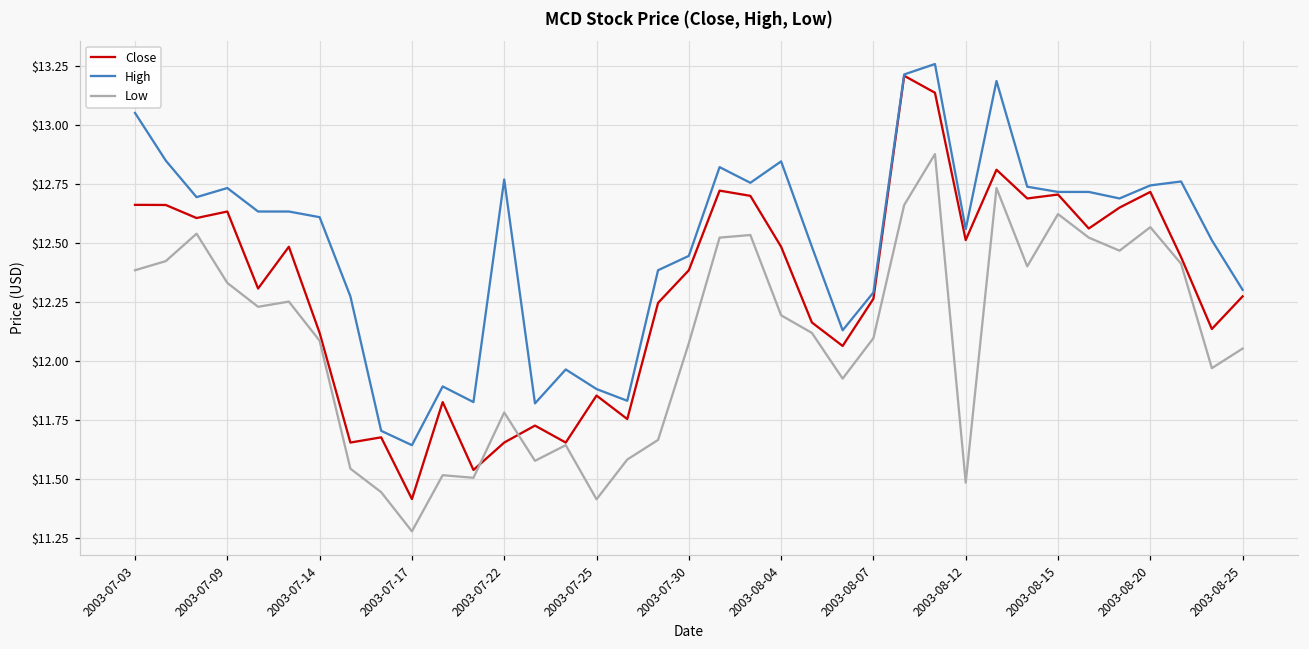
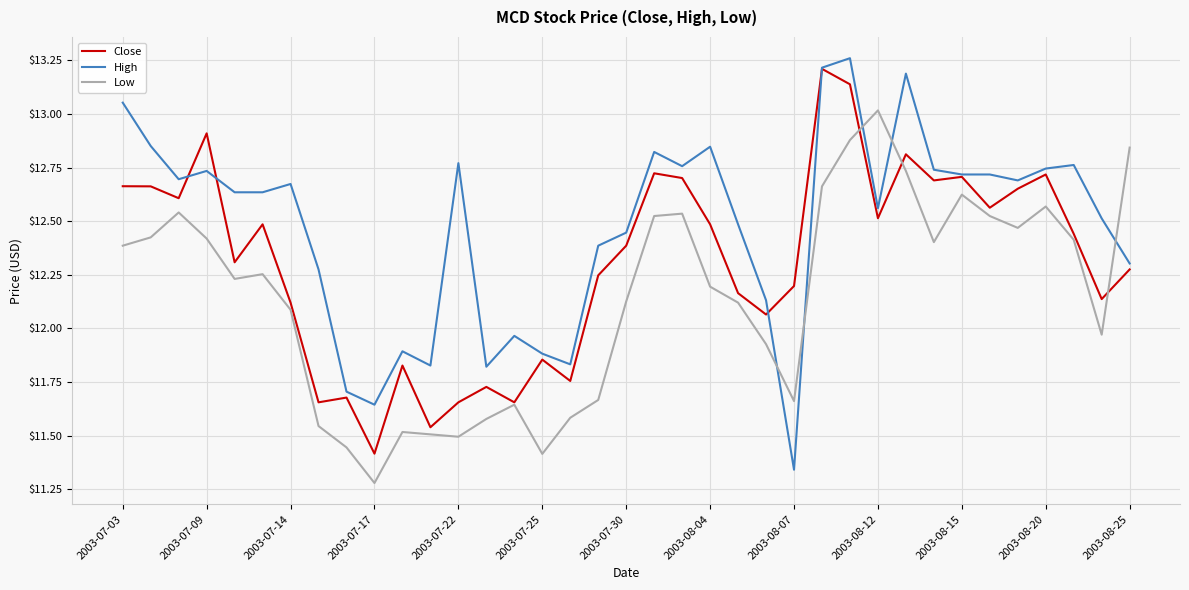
Close, 2003-07-09: $12.63 -> $12.91
Low, 2003-07-09: $12.33 -> $12.42
High, 2003-07-14: $12.61 -> $12.67
Low, 2003-07-22: $11.78 -> $11.50
Low, 2003-07-30: $12.08 -> $12.13
Close, 2003-08-07: $12.27 -> $12.20
High, 2003-08-07: $12.29 -> $11.34
Low, 2003-08-07: $12.10 -> $11.66
Low, 2003-08-12: $11.49 -> $13.02
Low, 2003-08-25: $12.05 -> $12.84
